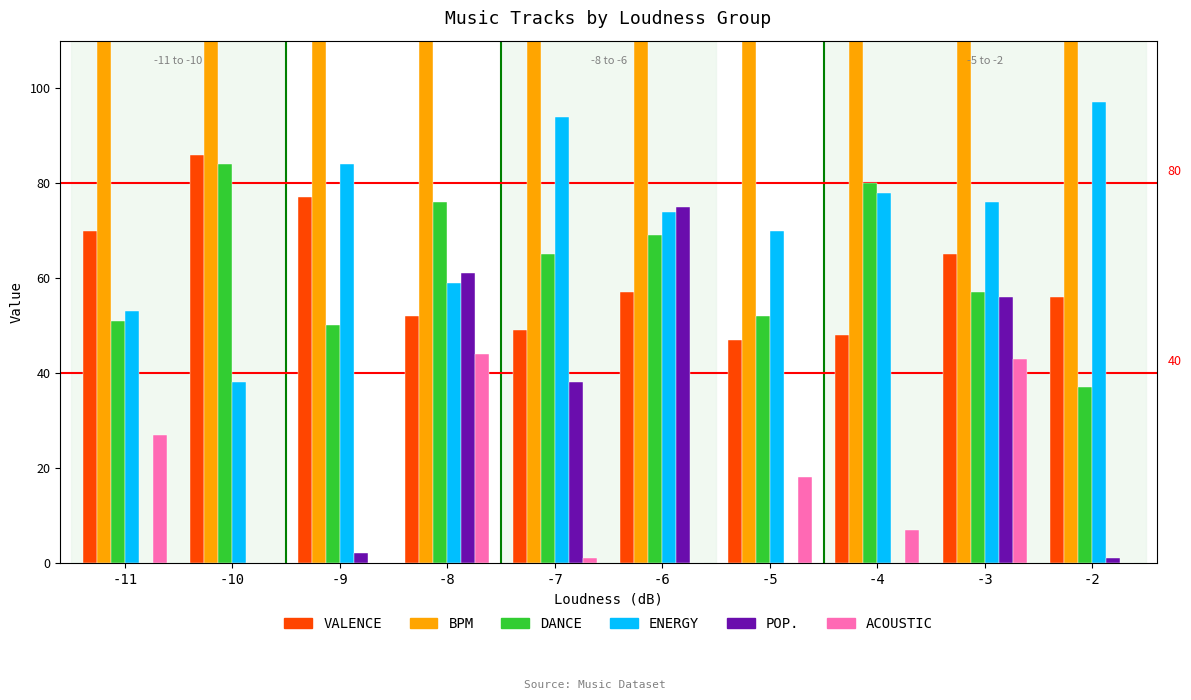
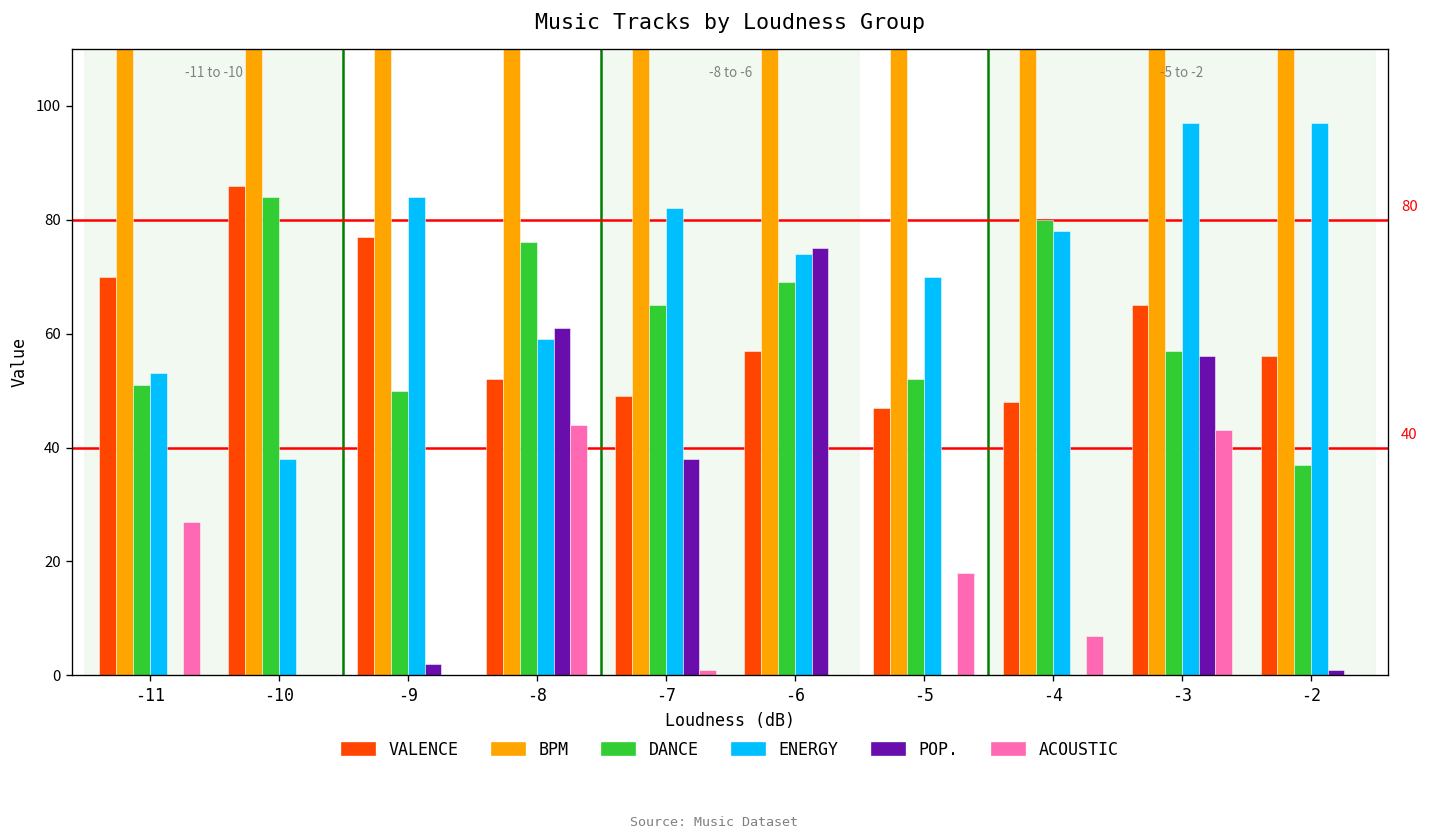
ENERGY, -7: 94 -> 82
ENERGY, -3: 76 -> 97
